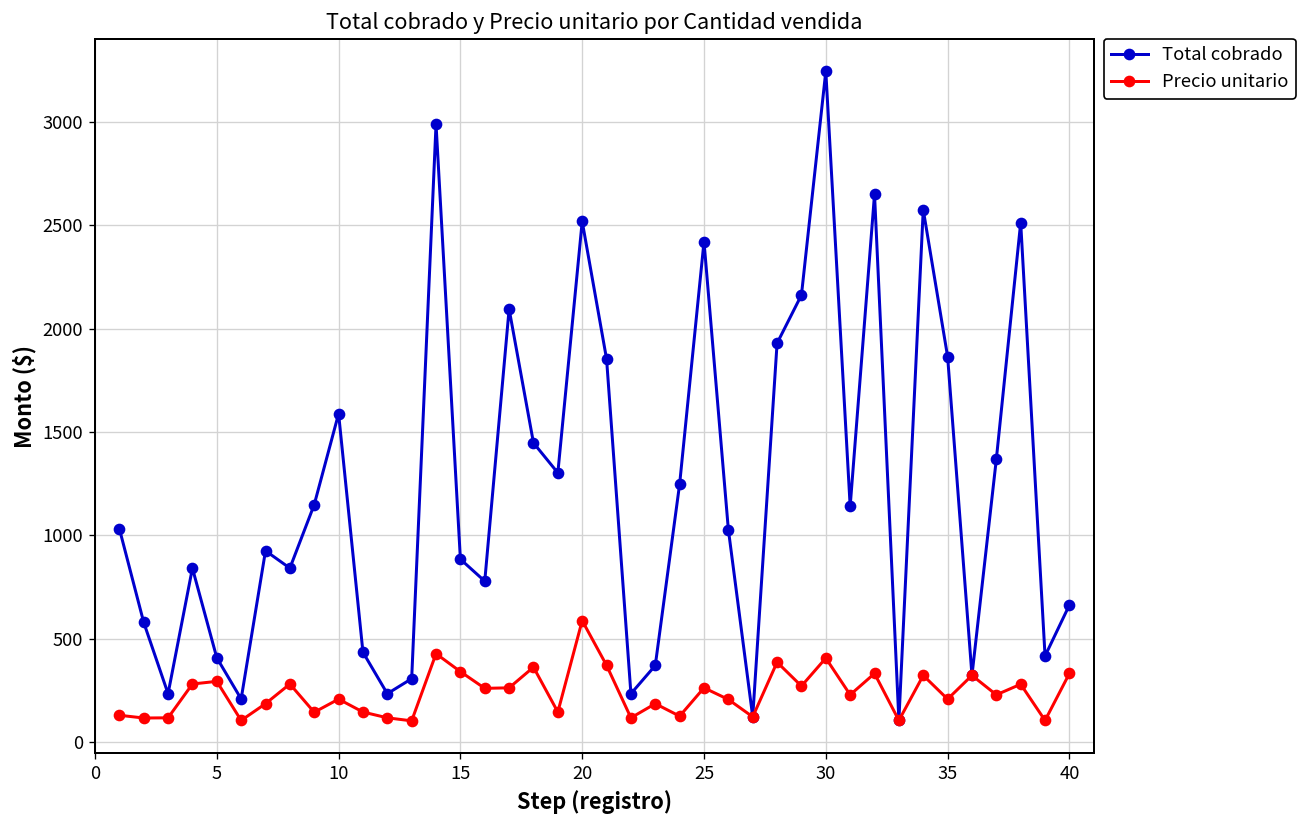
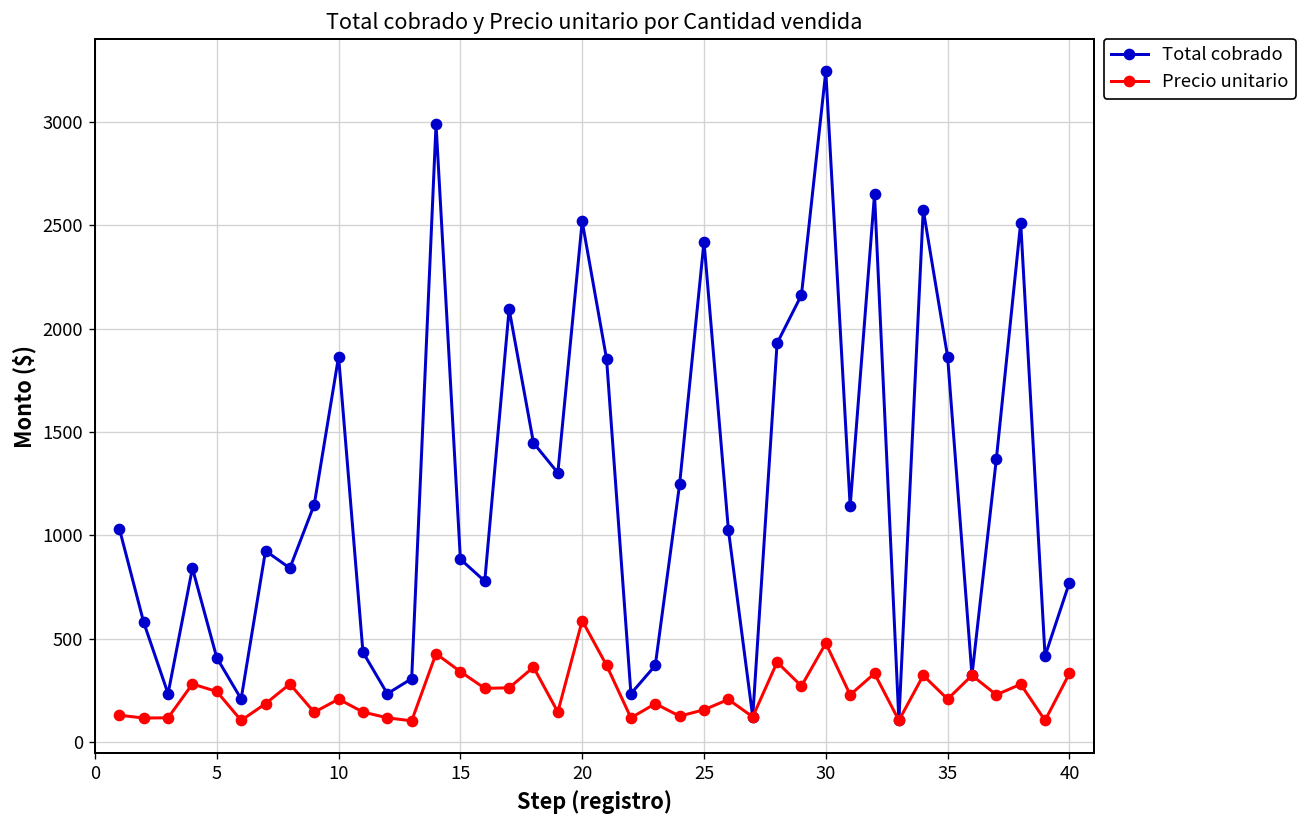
Precio unitario, 5: 290 -> 240
Total cobrado, 10: 1590 -> 1870
Precio unitario, 25: 260 -> 160
Precio unitario, 30: 410 -> 480
Total cobrado, 40: 660 -> 770
